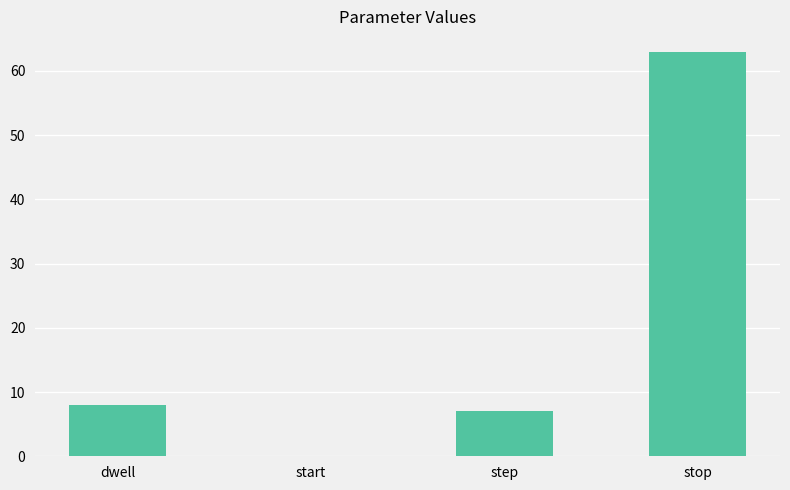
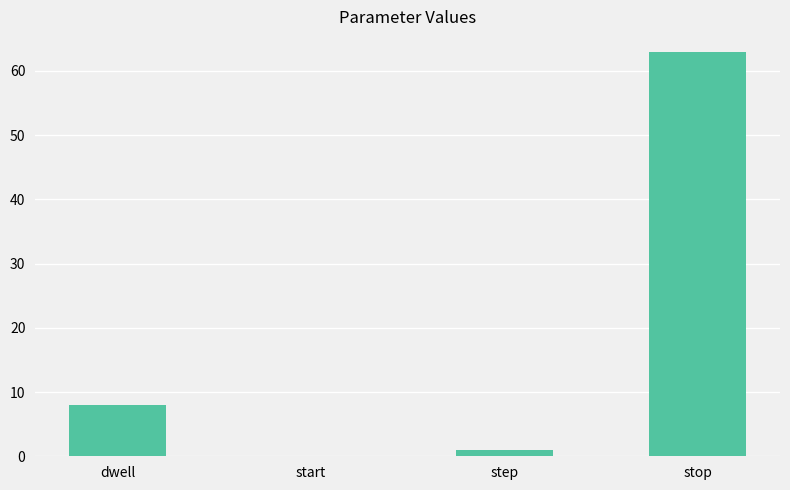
step: 7 -> 1
